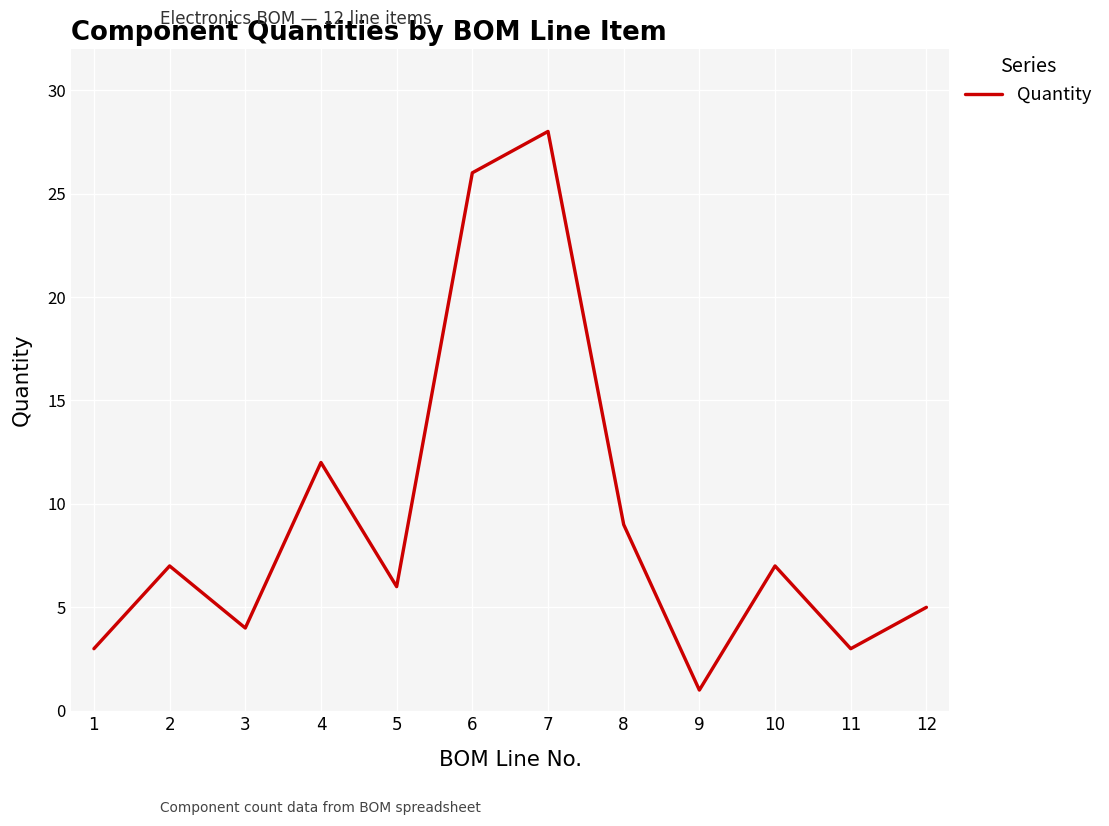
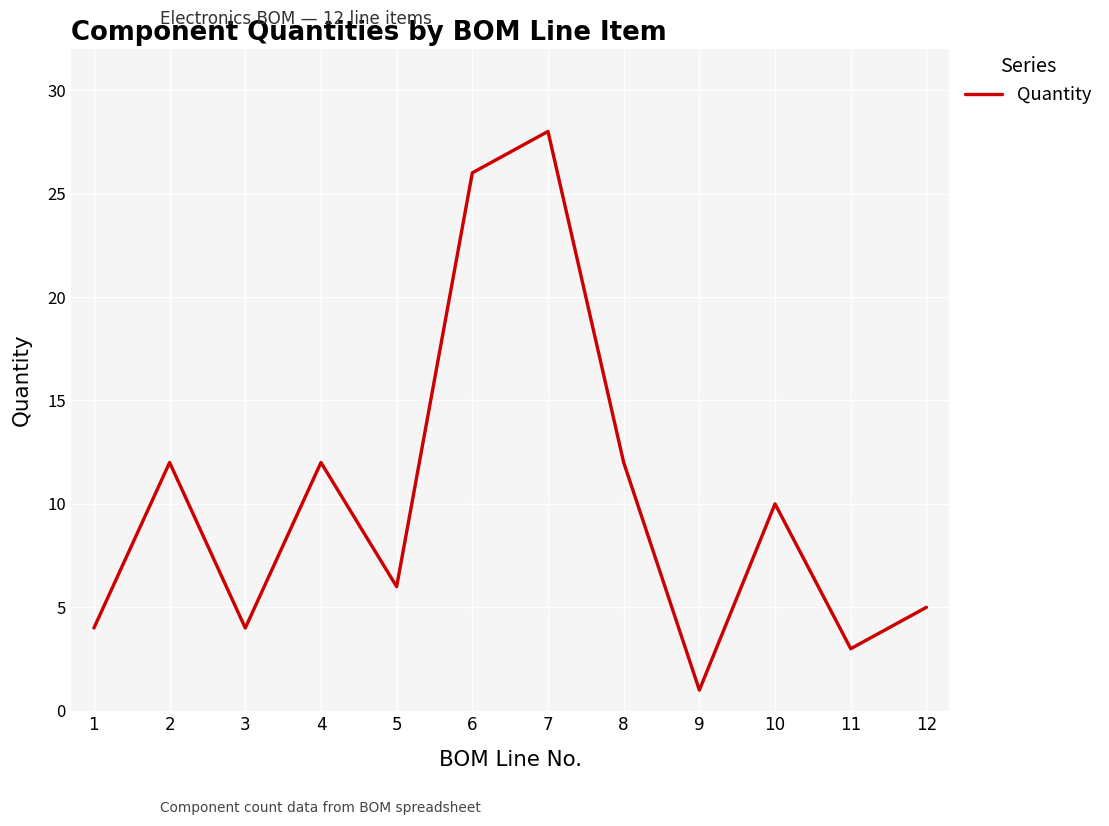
1: 3 -> 4
2: 7 -> 12
8: 9 -> 12
10: 7 -> 10
